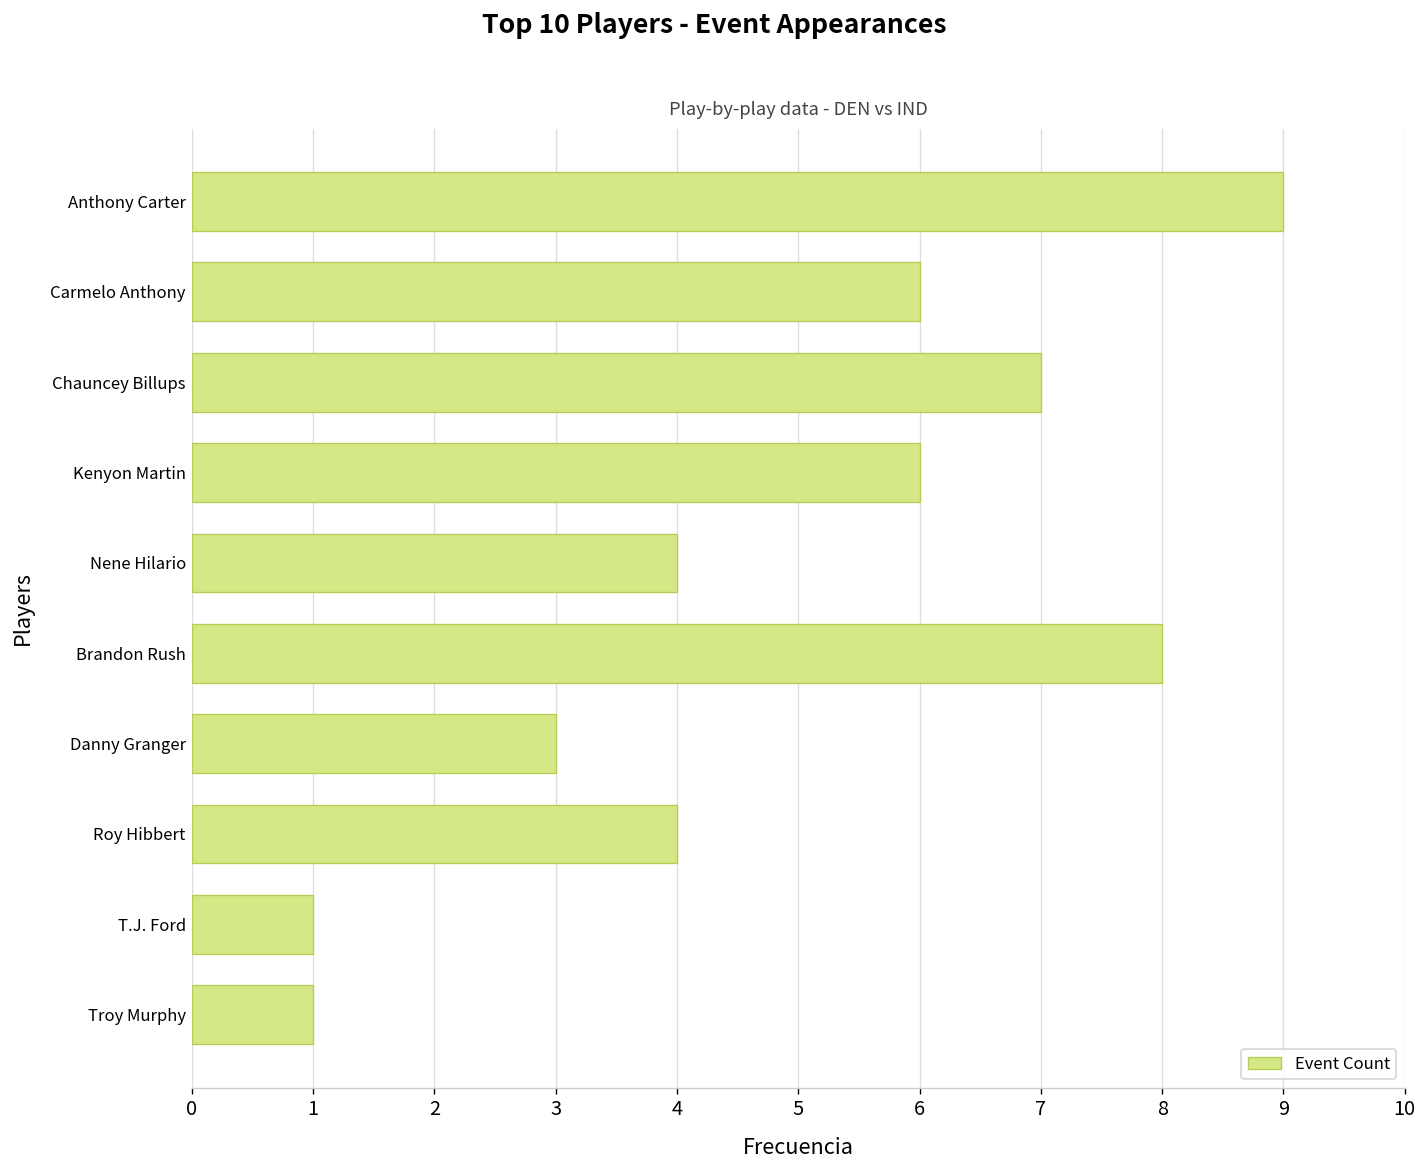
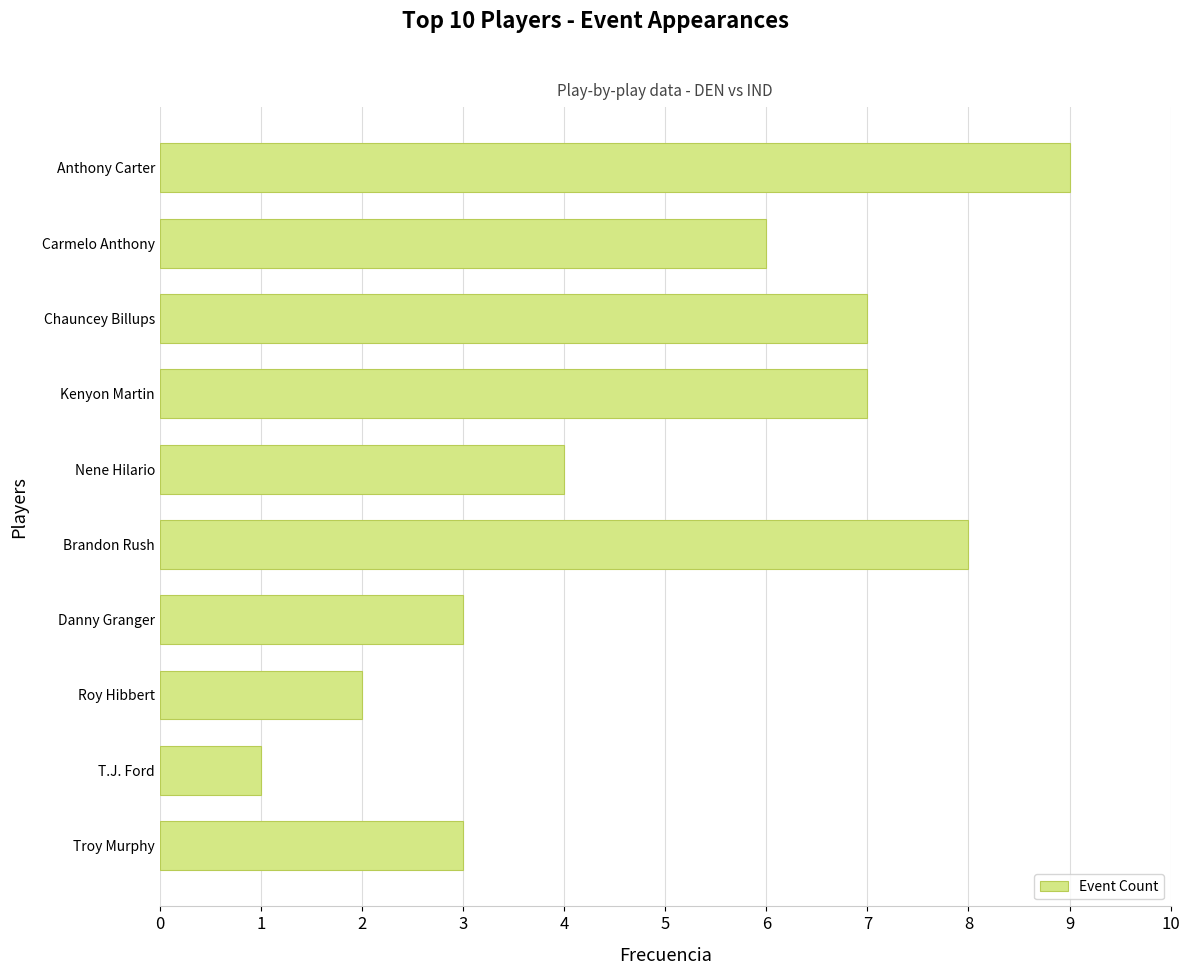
Kenyon Martin: 6 -> 7
Roy Hibbert: 4 -> 2
Troy Murphy: 1 -> 3
